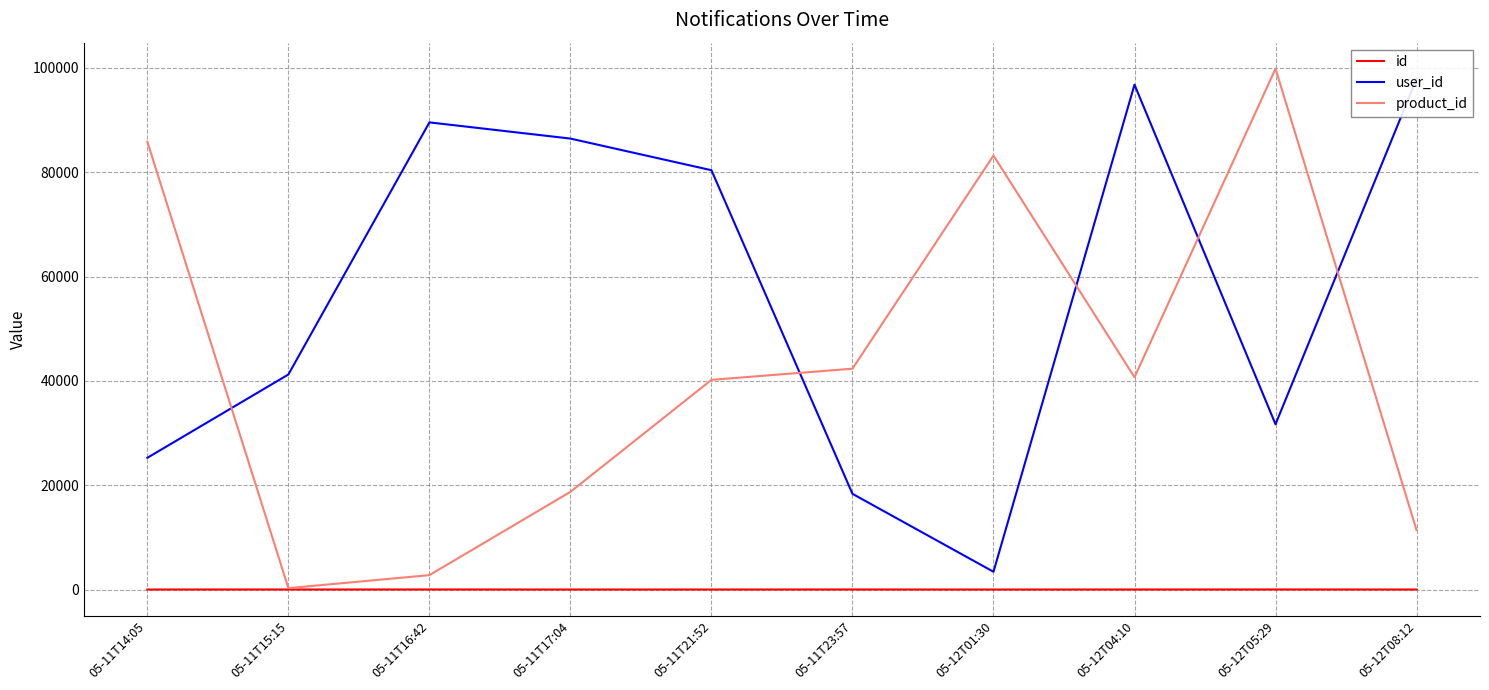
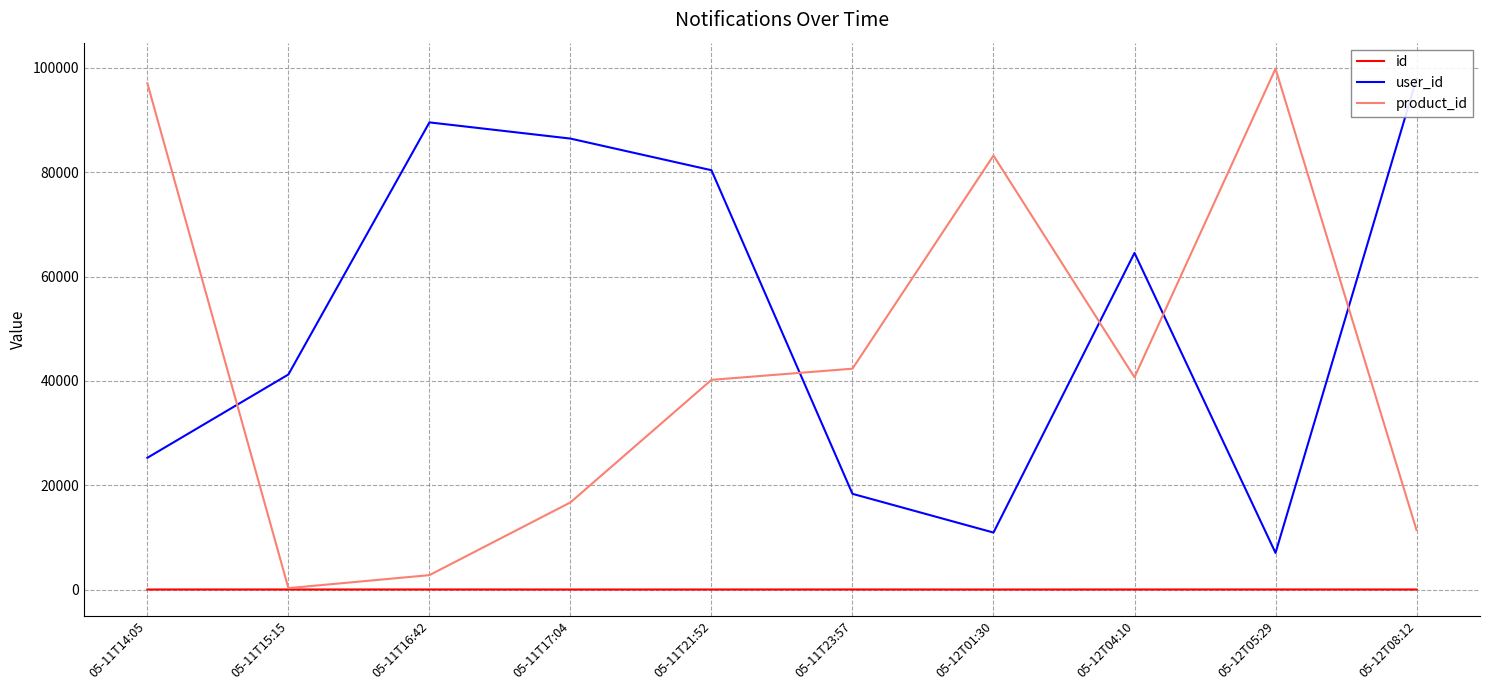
product_id, 05-11T14:05: 86000 -> 97000
product_id, 05-11T17:04: 19000 -> 17000
user_id, 05-12T01:30: 3000 -> 11000
user_id, 05-12T04:10: 97000 -> 65000
user_id, 05-12T05:29: 32000 -> 7000
